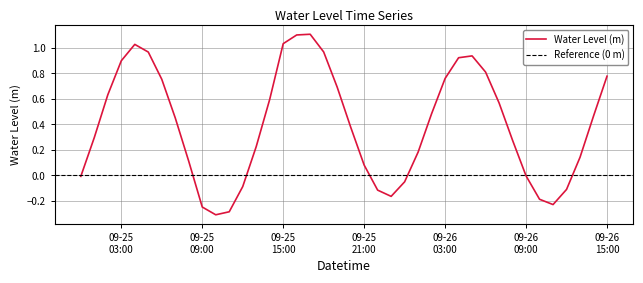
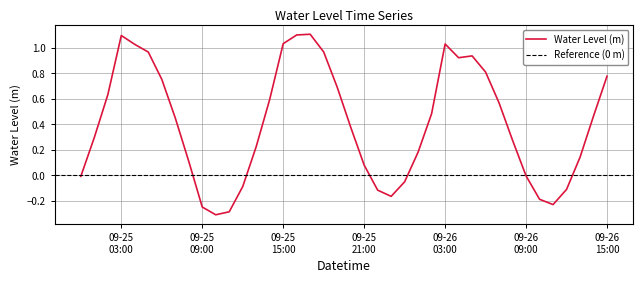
09-25 03:00: 0.90 -> 1.09
09-26 03:00: 0.76 -> 1.03
